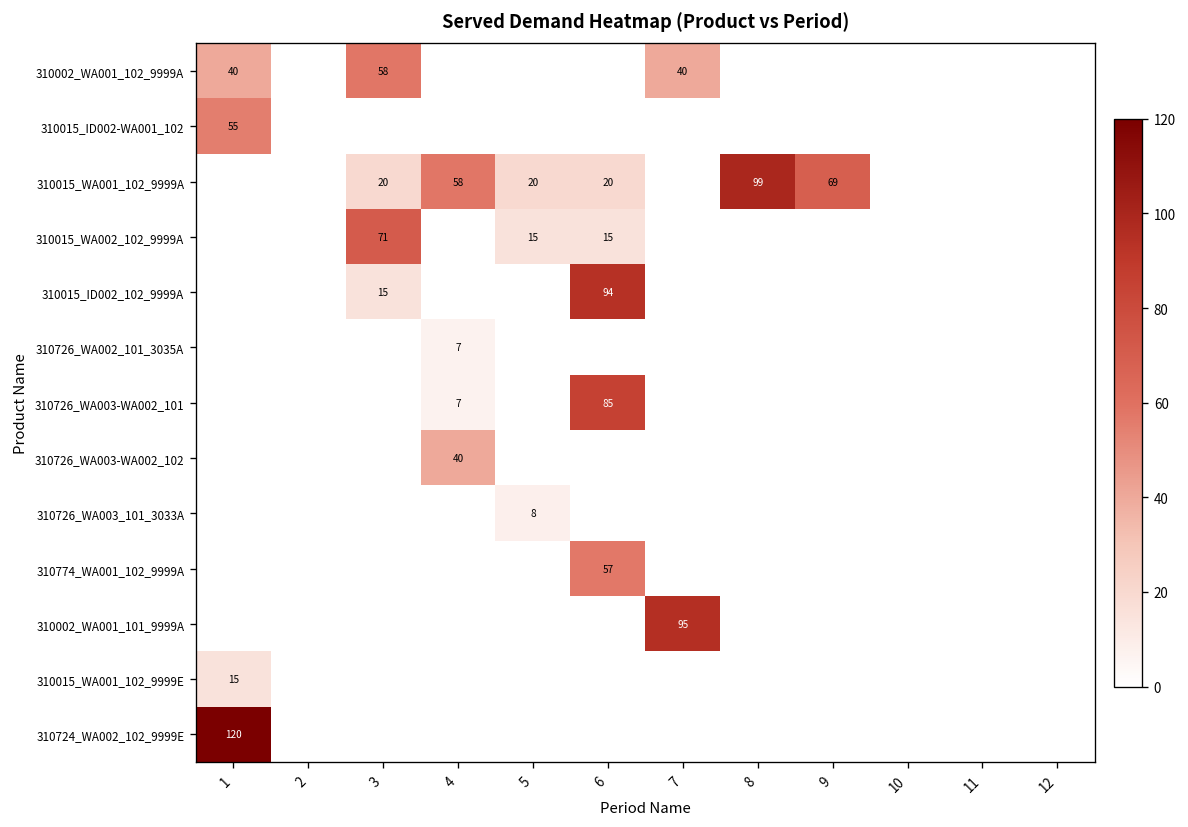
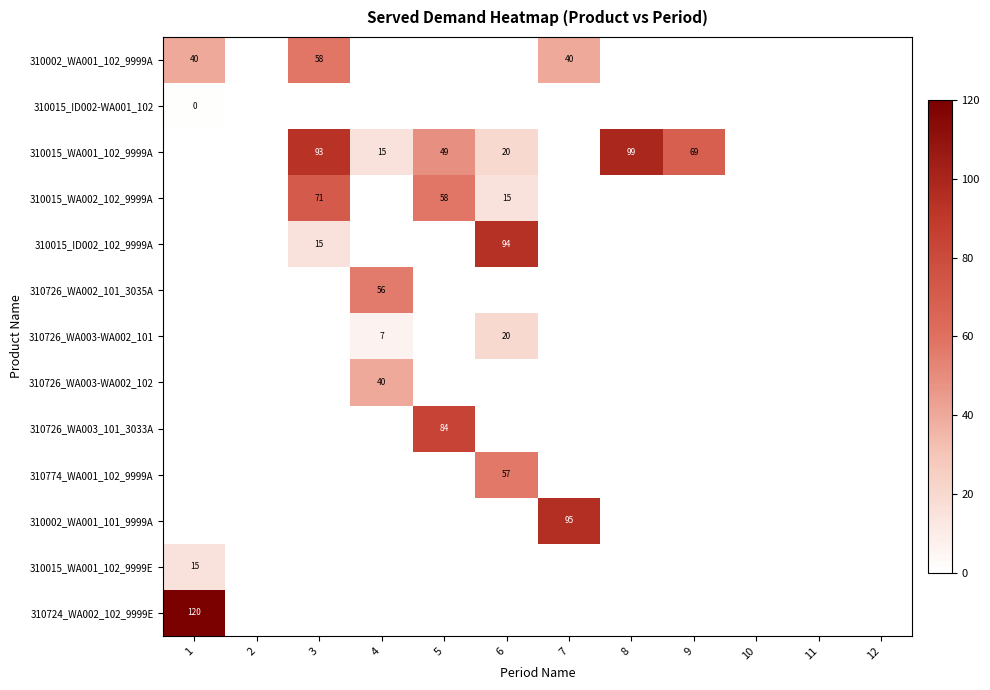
310015_ID002-WA001_102, 1: 55 -> 0
310015_WA001_102_9999A, 3: 20 -> 93
310015_WA001_102_9999A, 4: 58 -> 15
310015_WA001_102_9999A, 5: 20 -> 49
310015_WA002_102_9999A, 5: 15 -> 58
310726_WA002_101_3035A, 4: 7 -> 56
310726_WA003-WA002_101, 6: 85 -> 20
310726_WA003_101_3033A, 5: 8 -> 84
